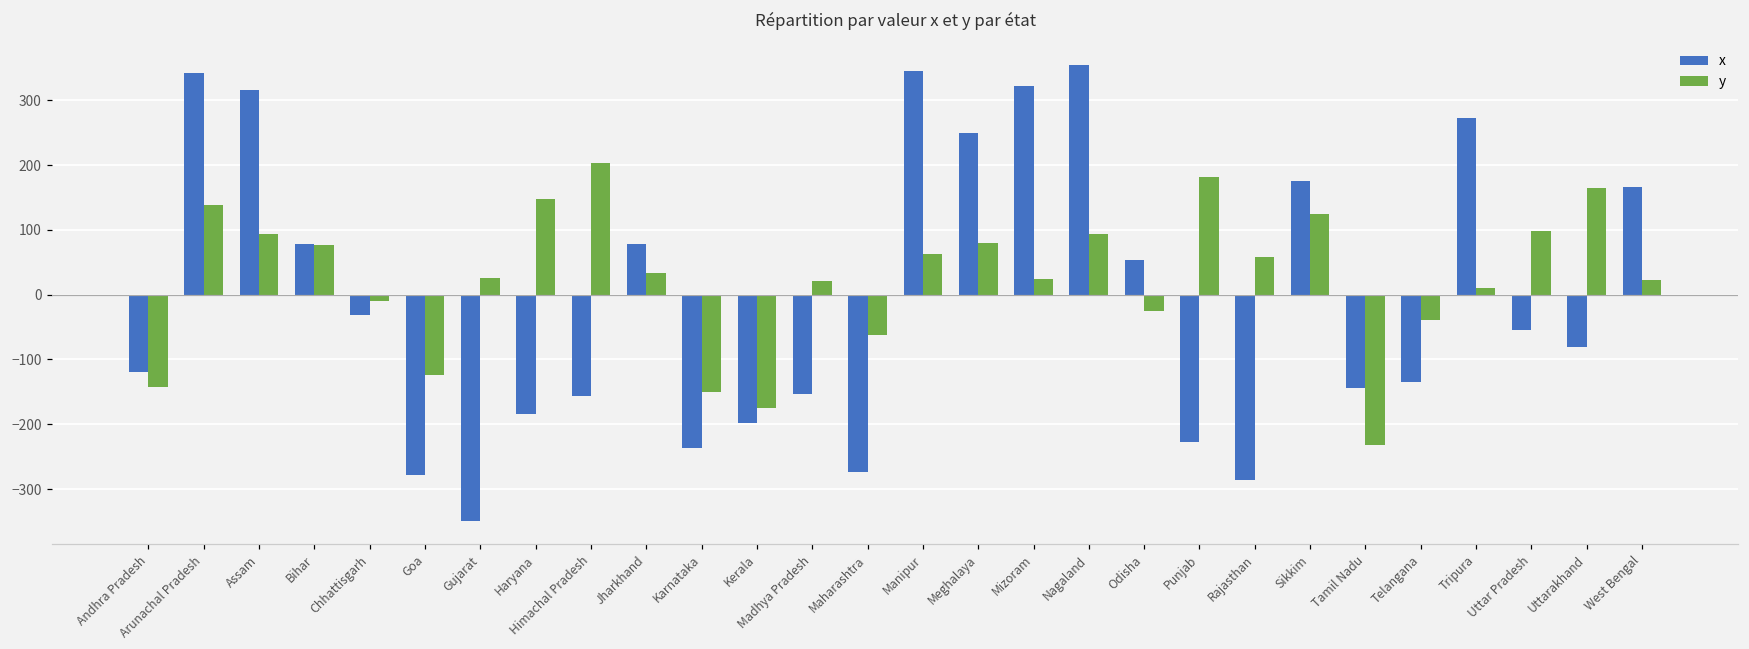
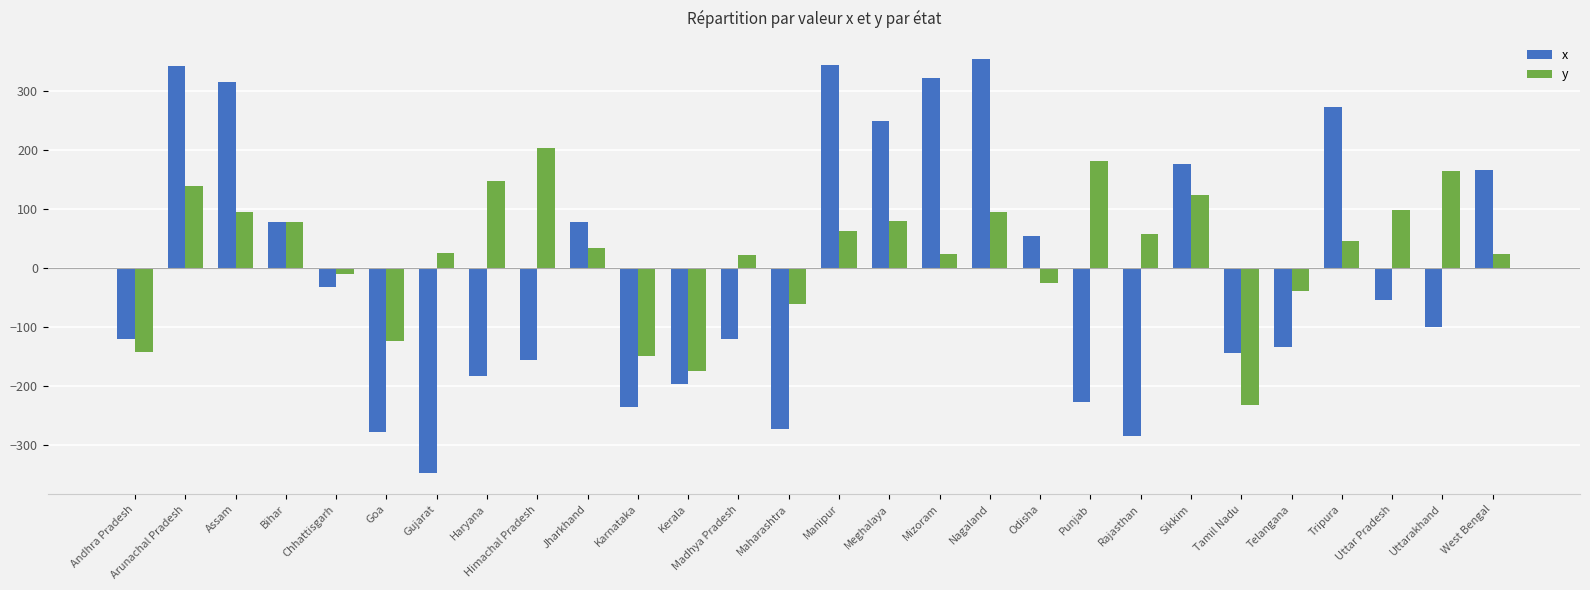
x, Madhya Pradesh: -150 -> -120
y, Tripura: 10 -> 50
x, Uttarakhand: -80 -> -100
